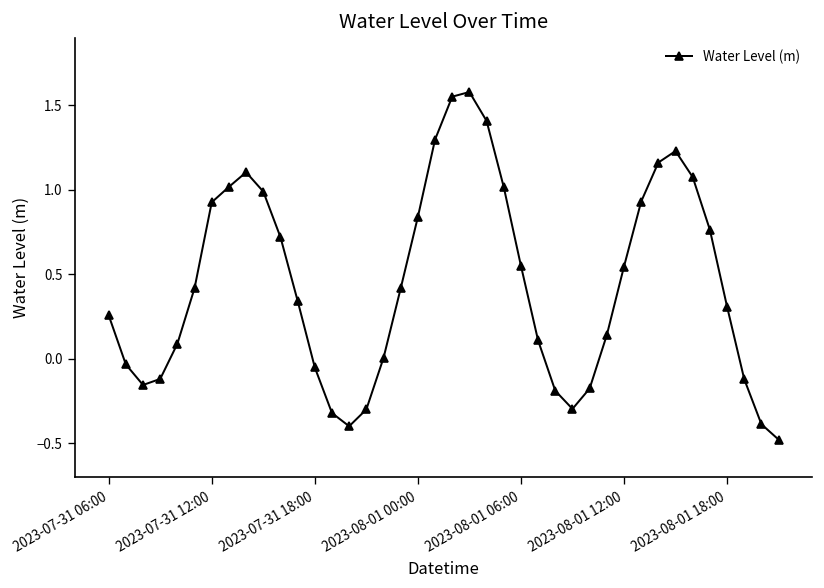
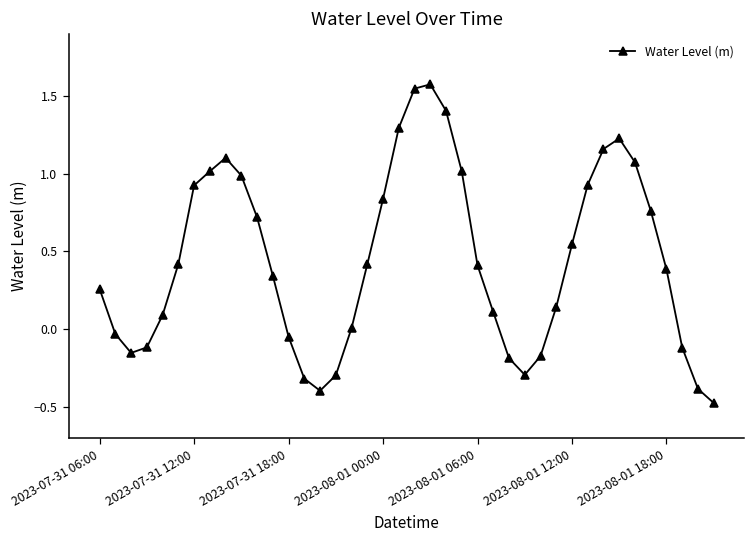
2023-08-01 06:00: 0.55 -> 0.41
2023-08-01 18:00: 0.31 -> 0.38
